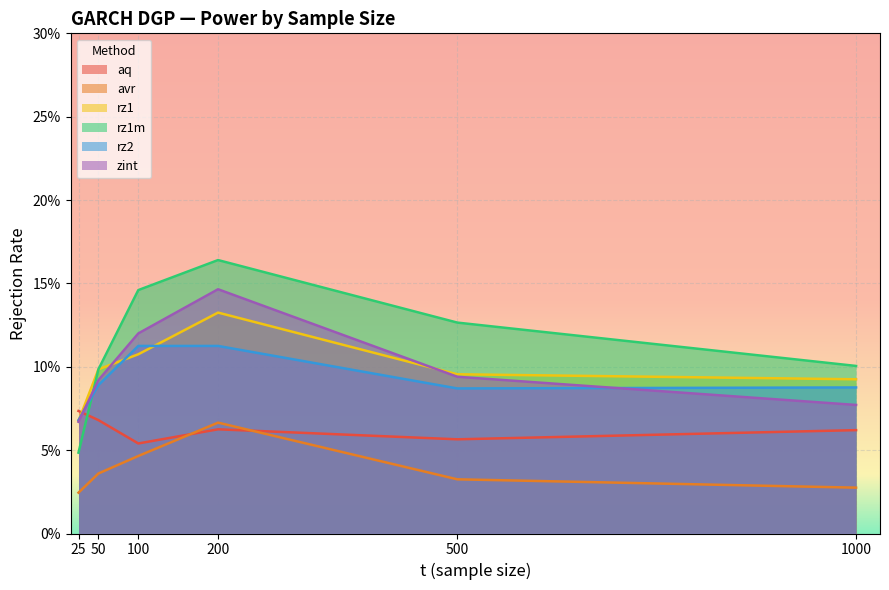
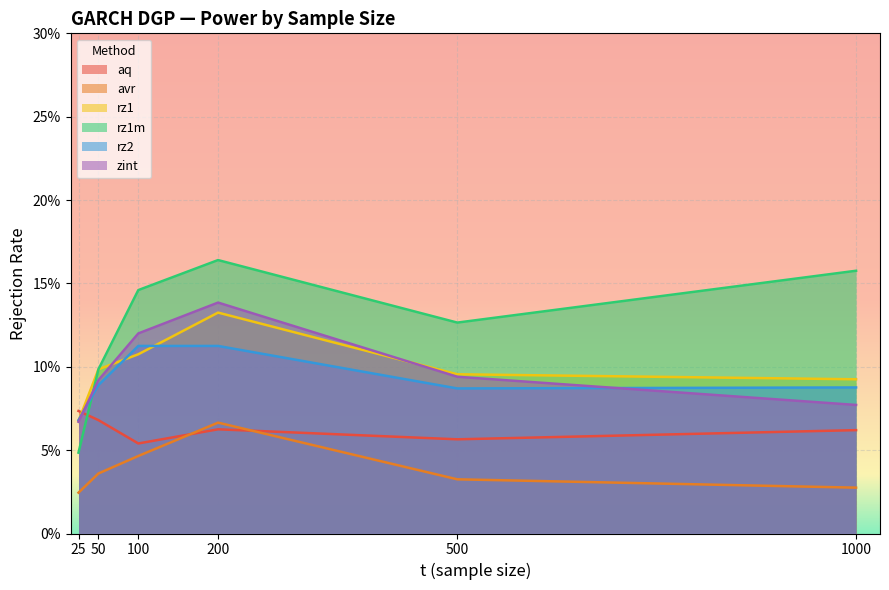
zint, 200: 14.6% -> 13.9%
rz1m, 1000: 10.1% -> 15.8%
